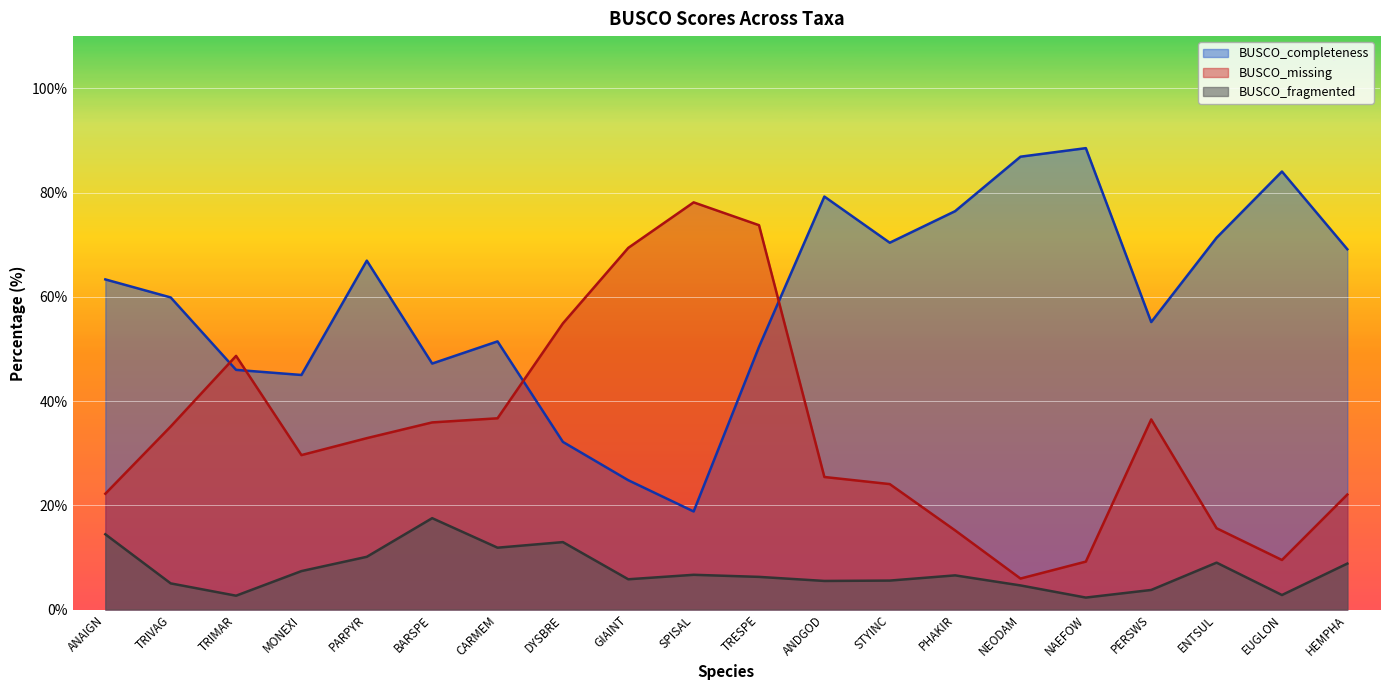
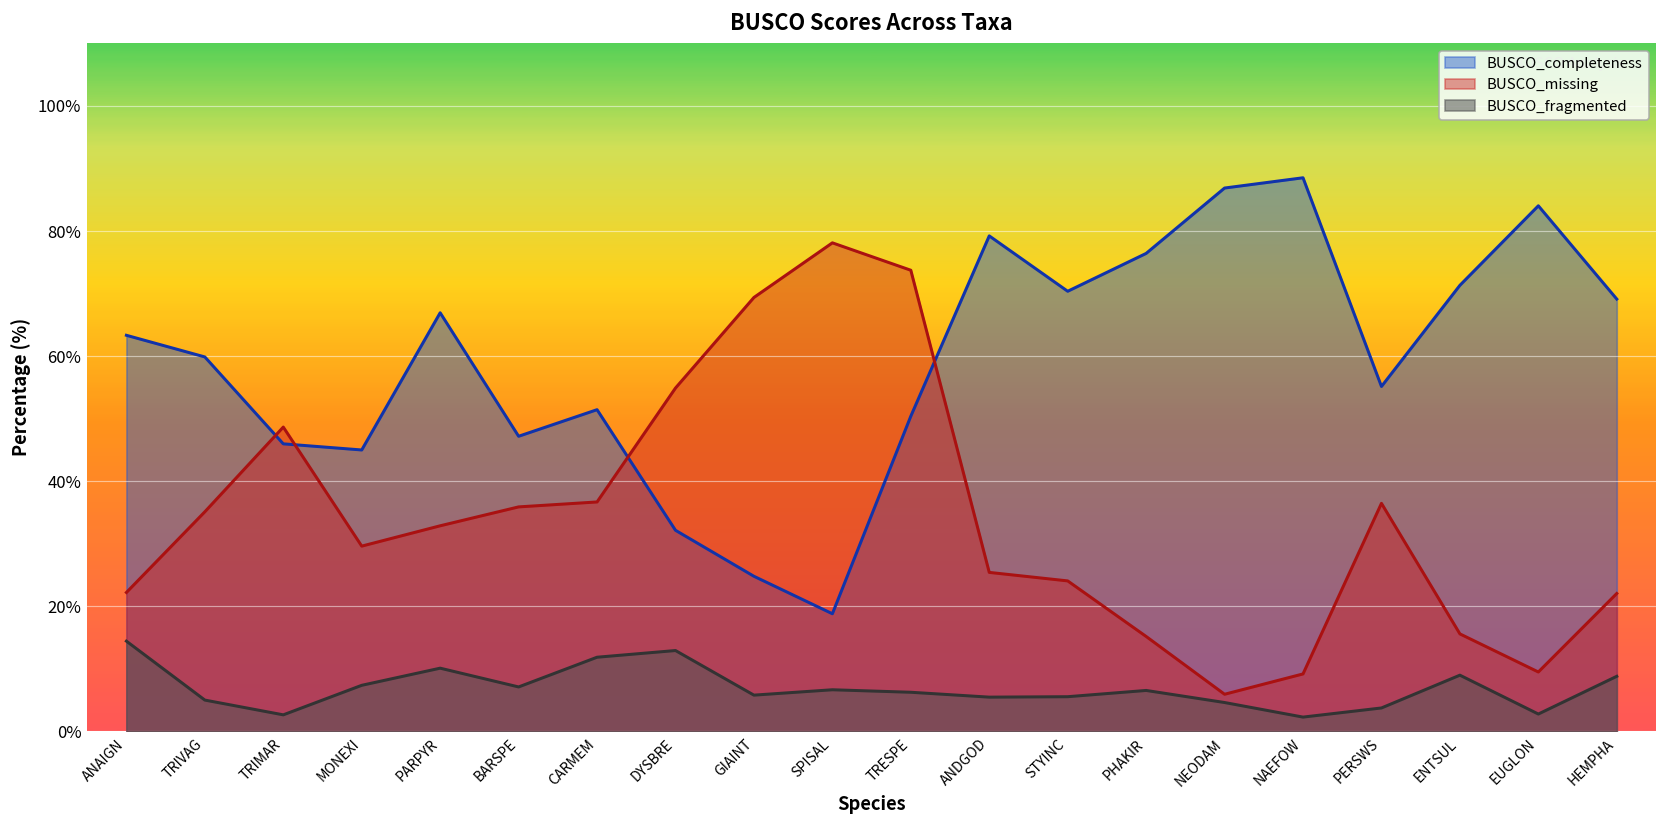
BUSCO_fragmented, BARSPE: 18% -> 7%
